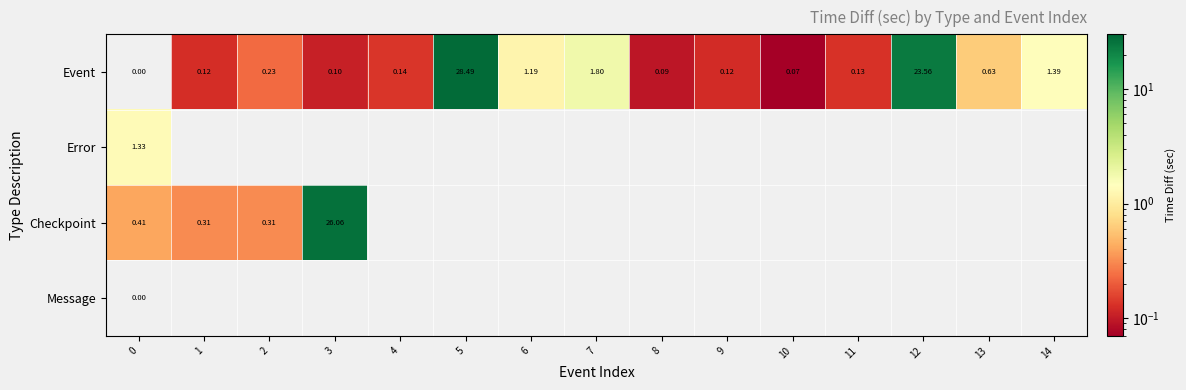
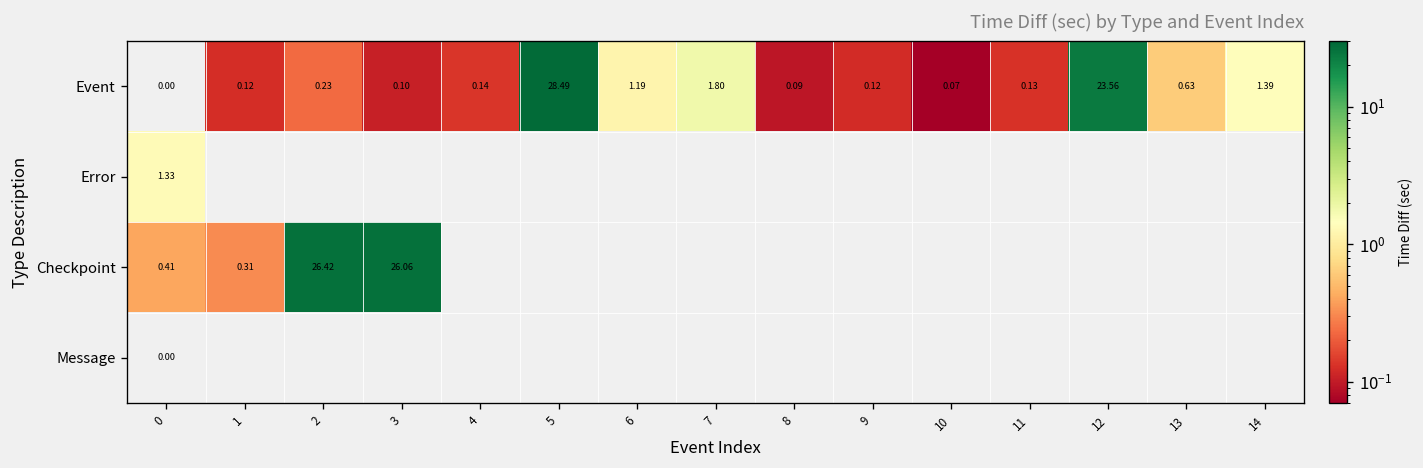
Checkpoint, 2: 0.31 -> 26.42
